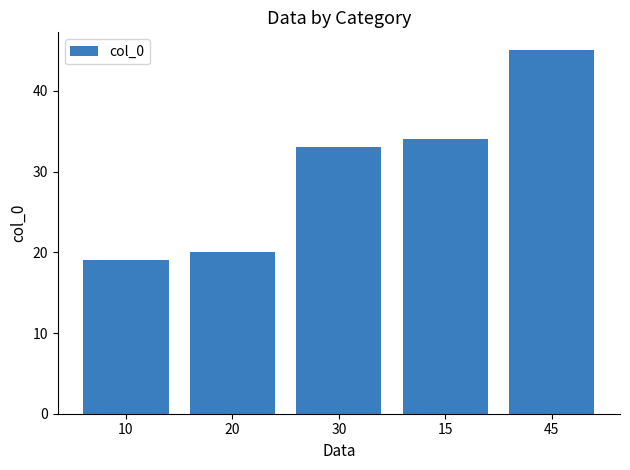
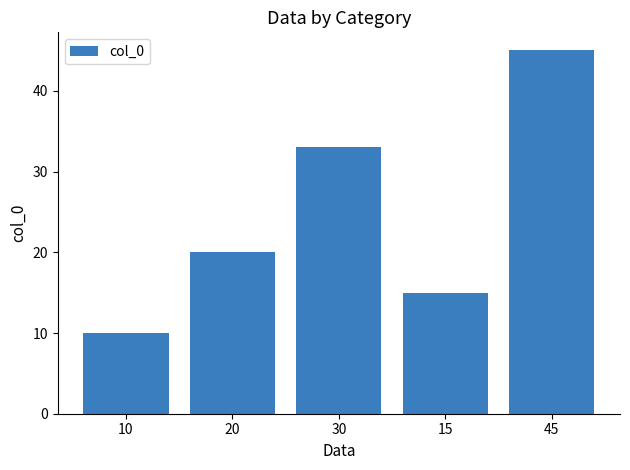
10: 19 -> 10
15: 34 -> 15
